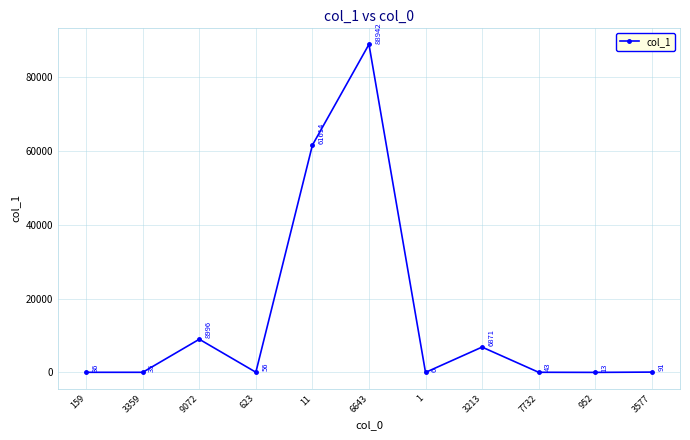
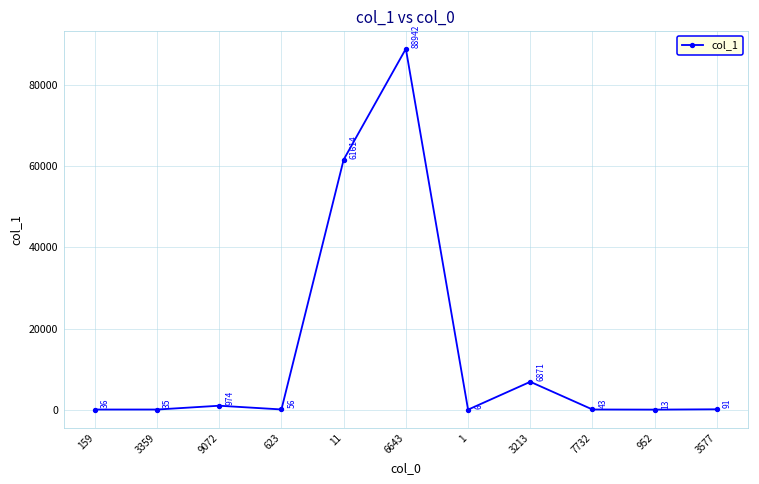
9072: 8996 -> 974
